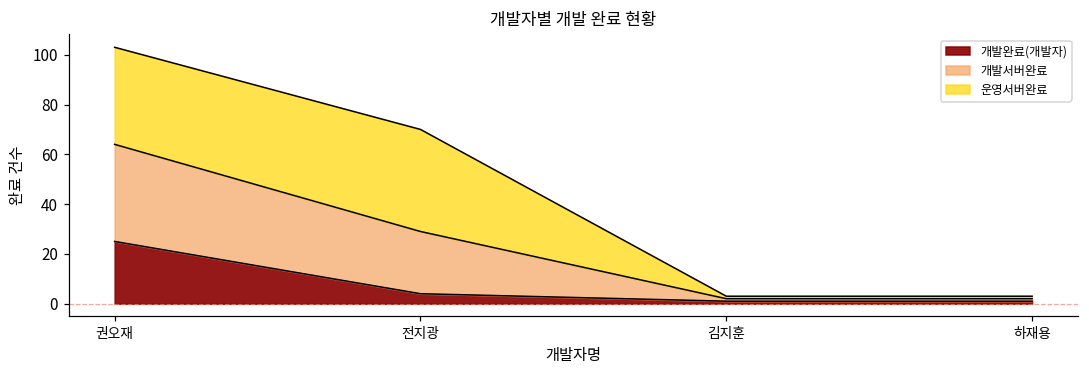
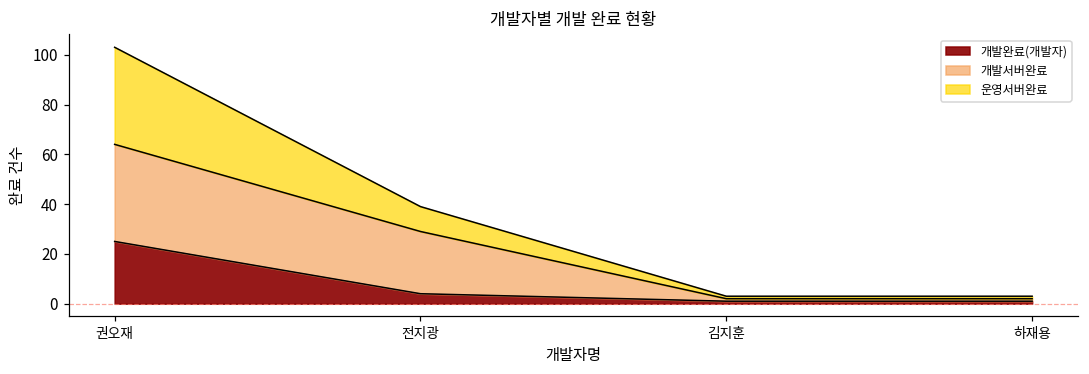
운영서버완료, 전지광: 41 -> 10
